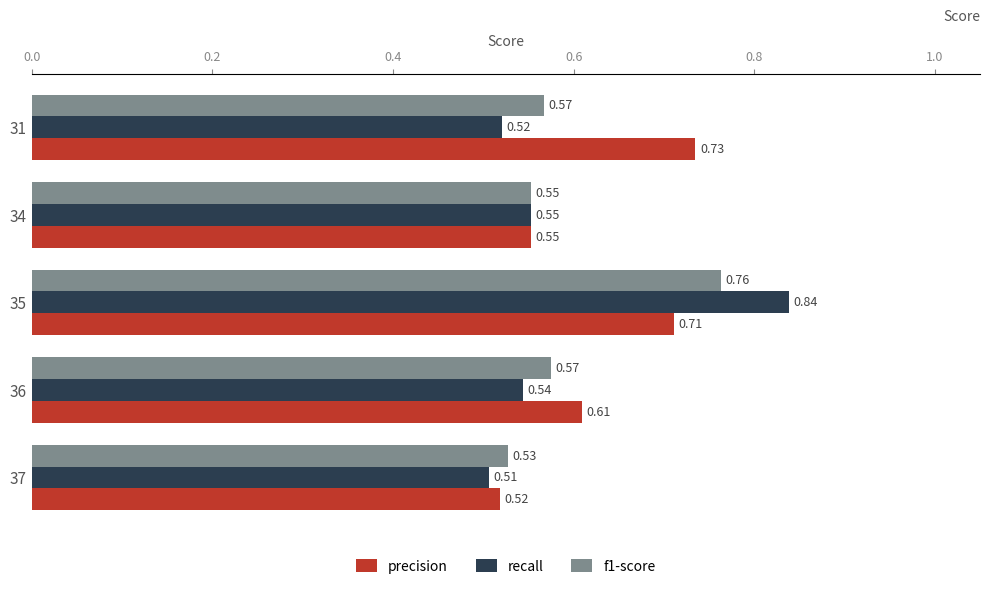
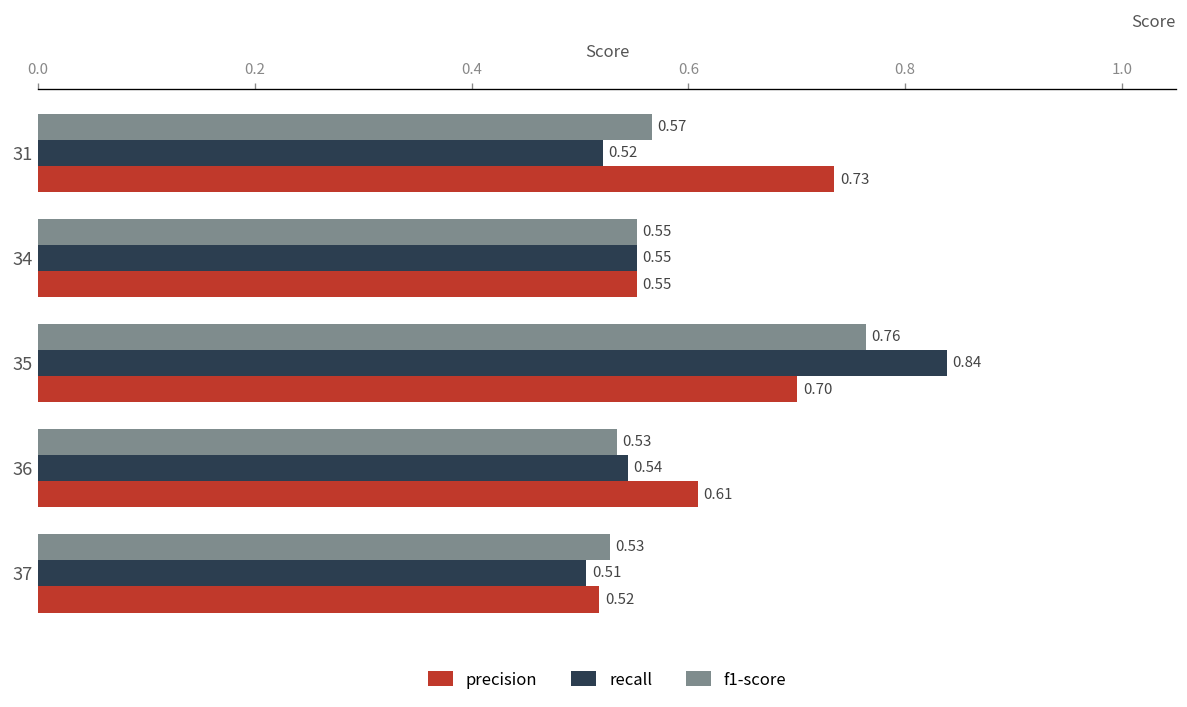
precision, 35: 0.71 -> 0.70
f1-score, 36: 0.57 -> 0.53
